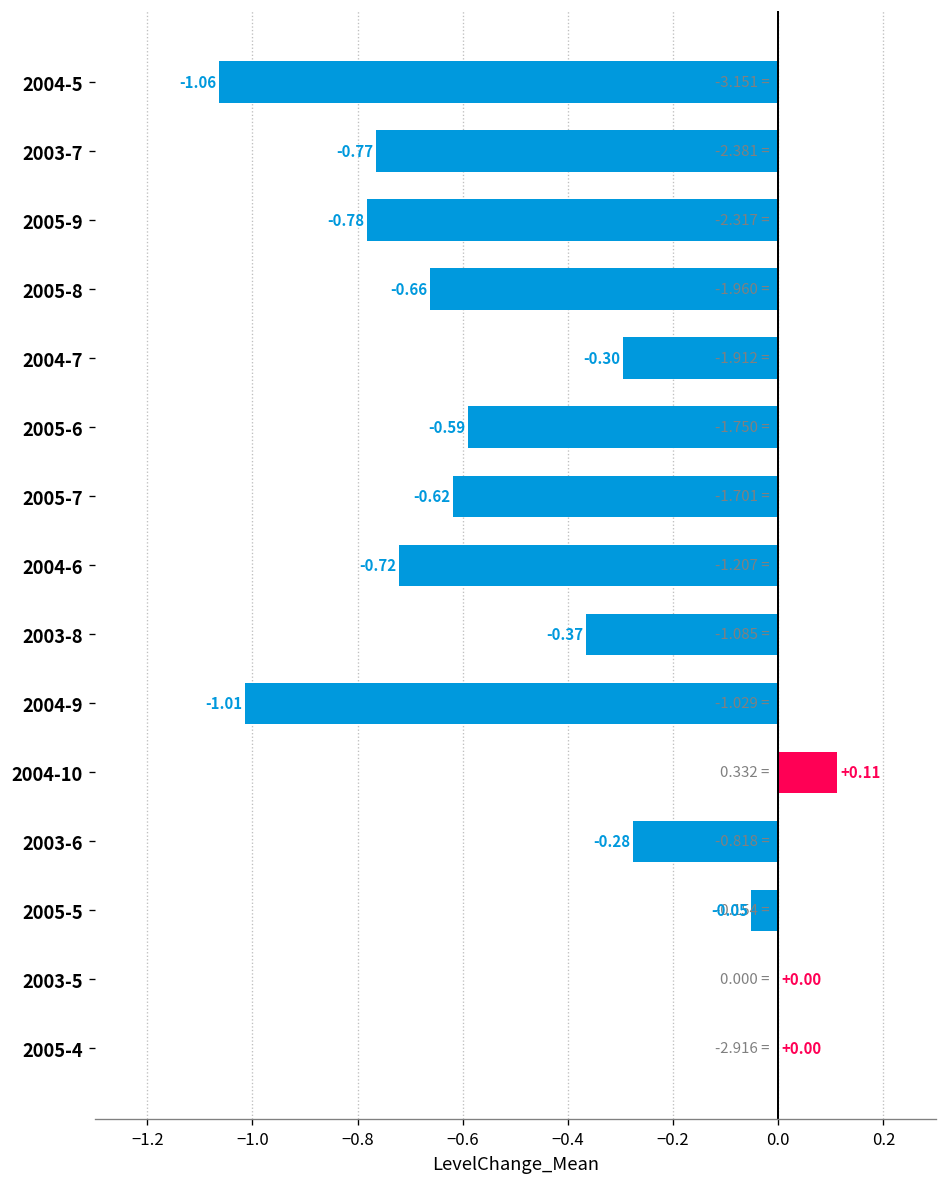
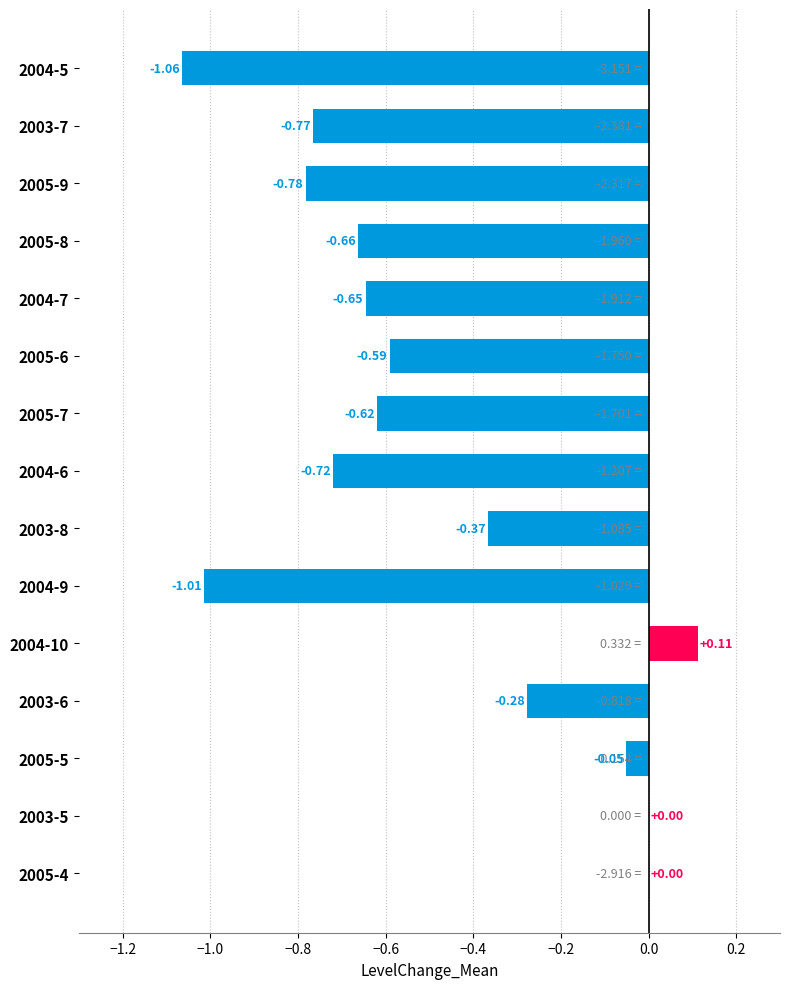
2004-7: -0.30 -> -0.65
